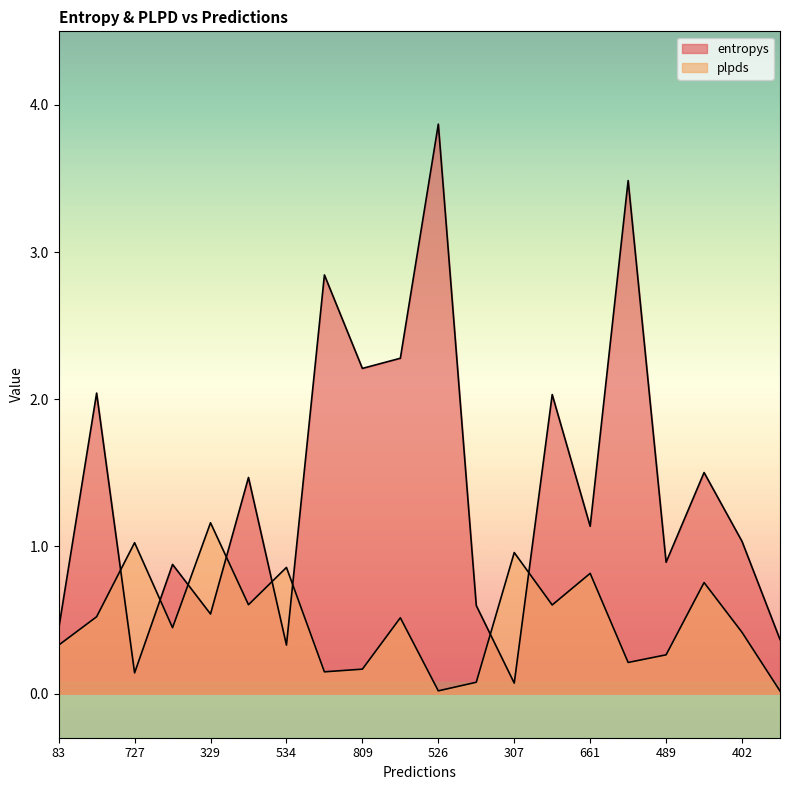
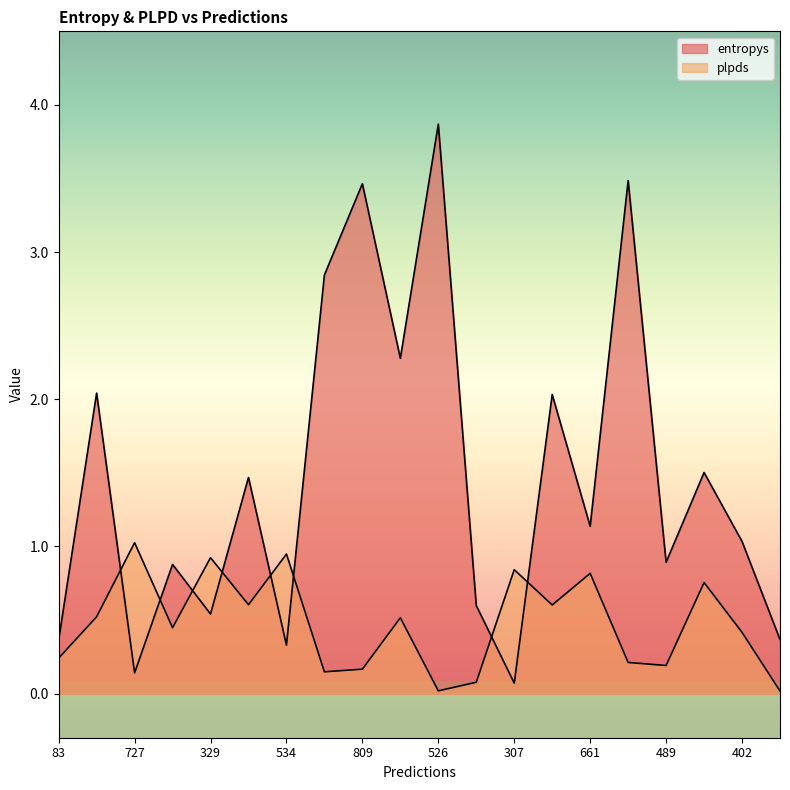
entropys, 83: 0.44 -> 0.36
plpds, 83: 0.33 -> 0.24
plpds, 329: 1.16 -> 0.92
plpds, 534: 0.86 -> 0.95
entropys, 809: 2.21 -> 3.46
plpds, 307: 0.96 -> 0.84
plpds, 489: 0.26 -> 0.19
